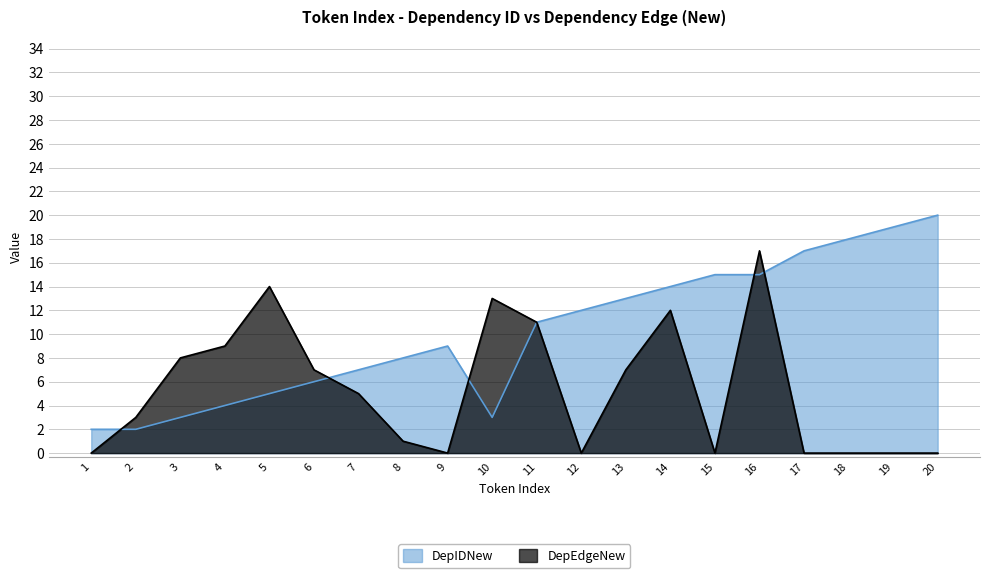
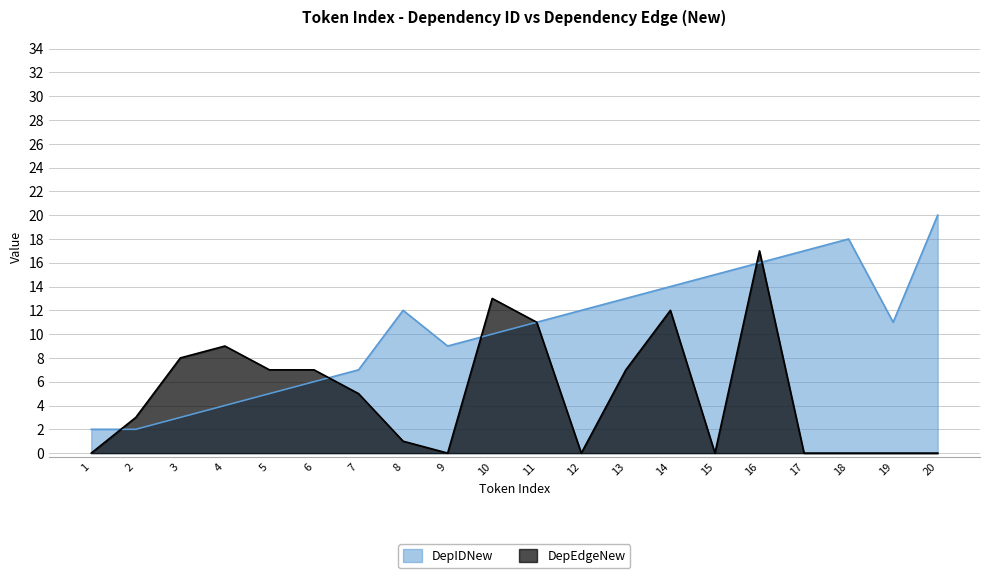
DepEdgeNew, 5: 14 -> 7
DepIDNew, 8: 8 -> 12
DepIDNew, 10: 3 -> 10
DepIDNew, 16: 15 -> 16
DepIDNew, 19: 19 -> 11
